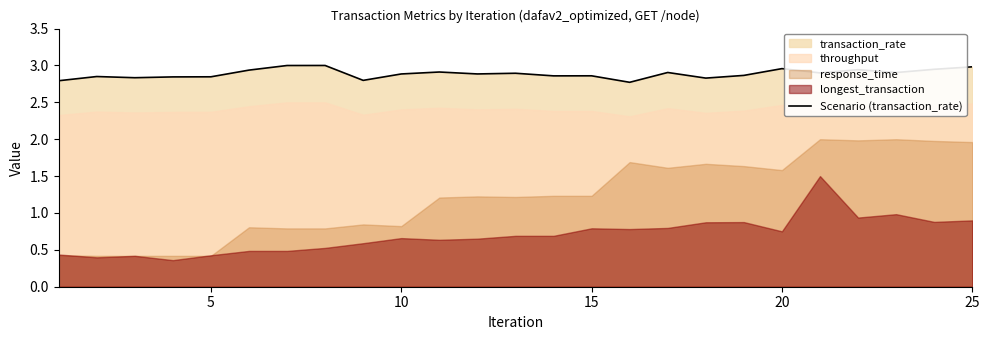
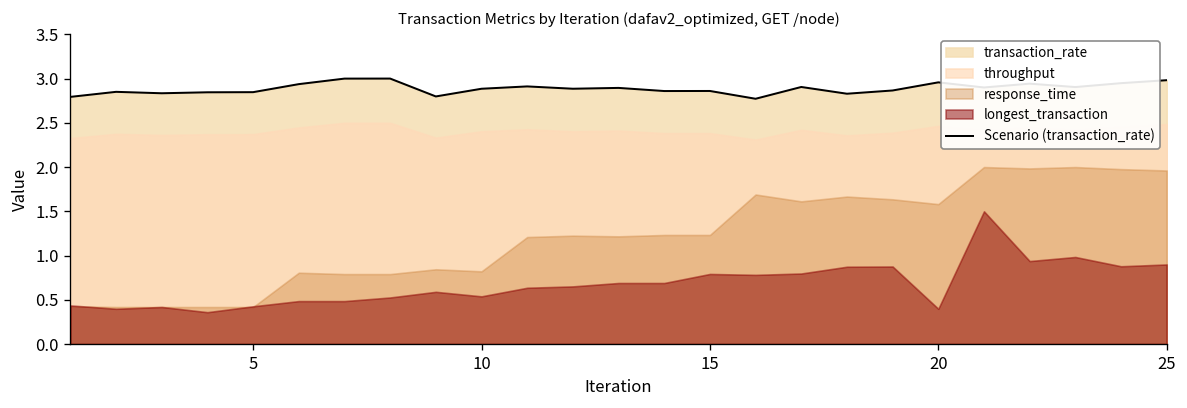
longest_transaction, 10: 0.7 -> 0.5
longest_transaction, 20: 0.8 -> 0.4
